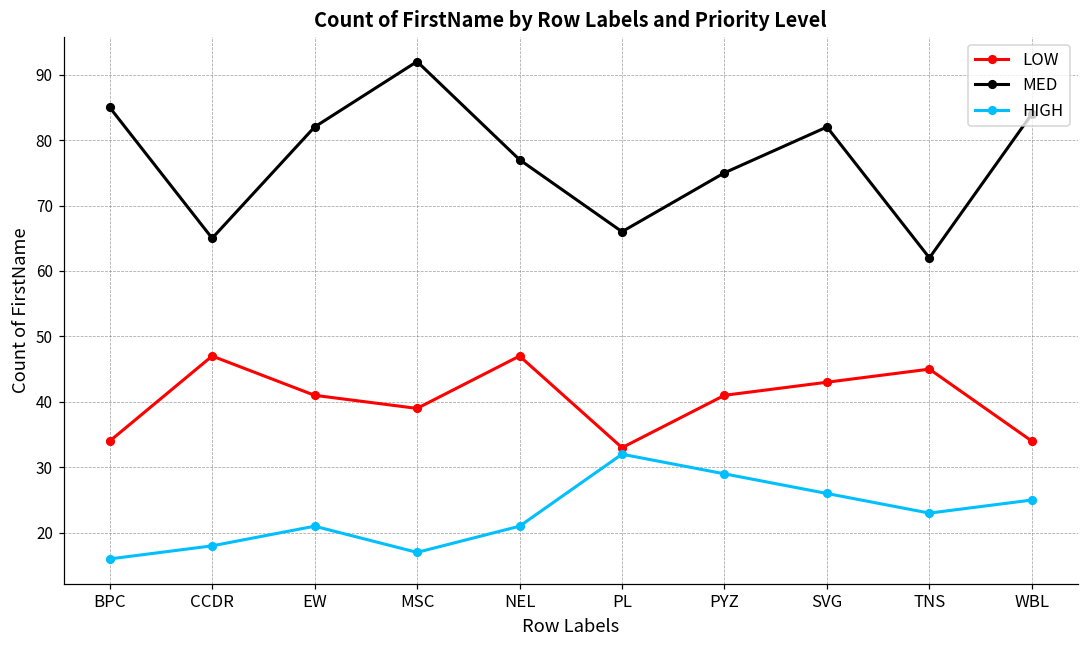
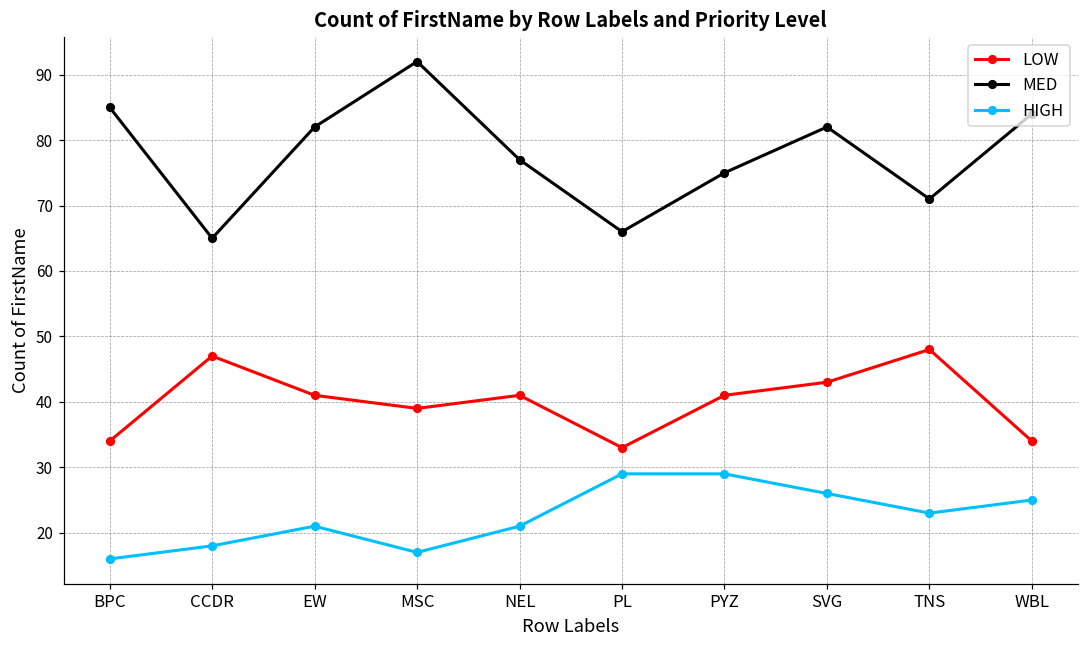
LOW, NEL: 47 -> 41
HIGH, PL: 32 -> 29
LOW, TNS: 45 -> 48
MED, TNS: 62 -> 71
